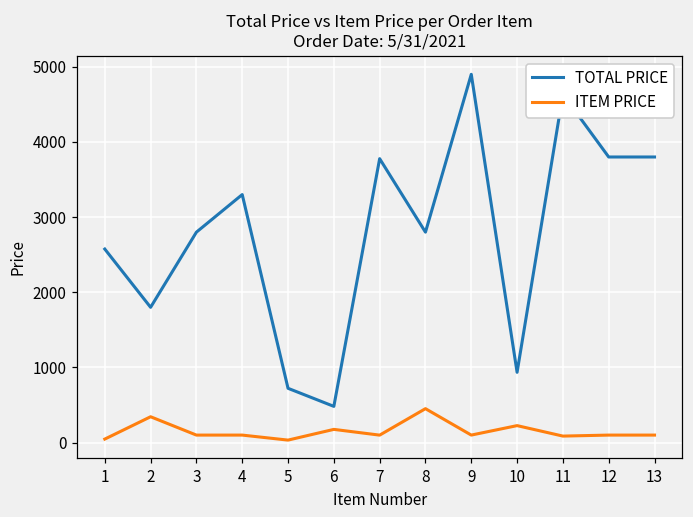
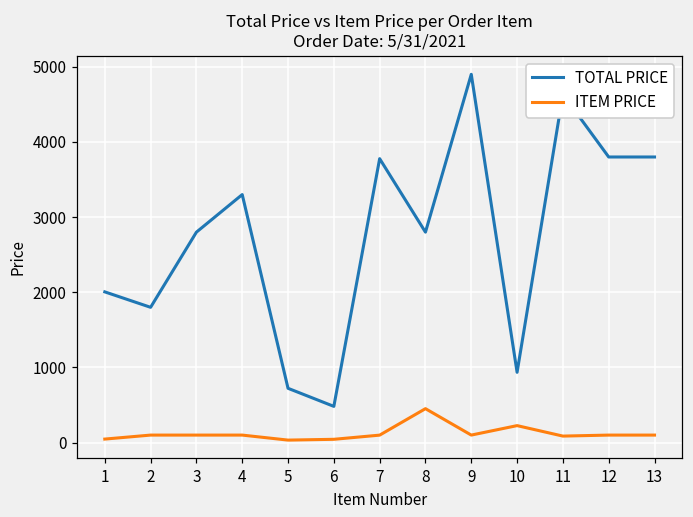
TOTAL PRICE, 1: 2600 -> 2000
ITEM PRICE, 2: 300 -> 100
ITEM PRICE, 6: 200 -> 0
